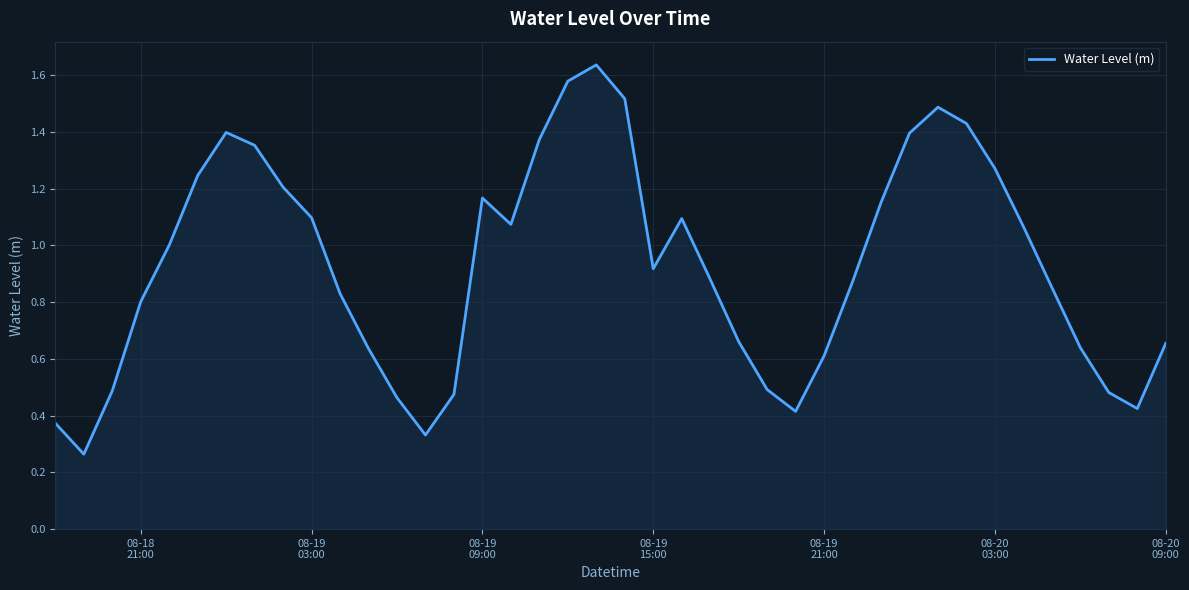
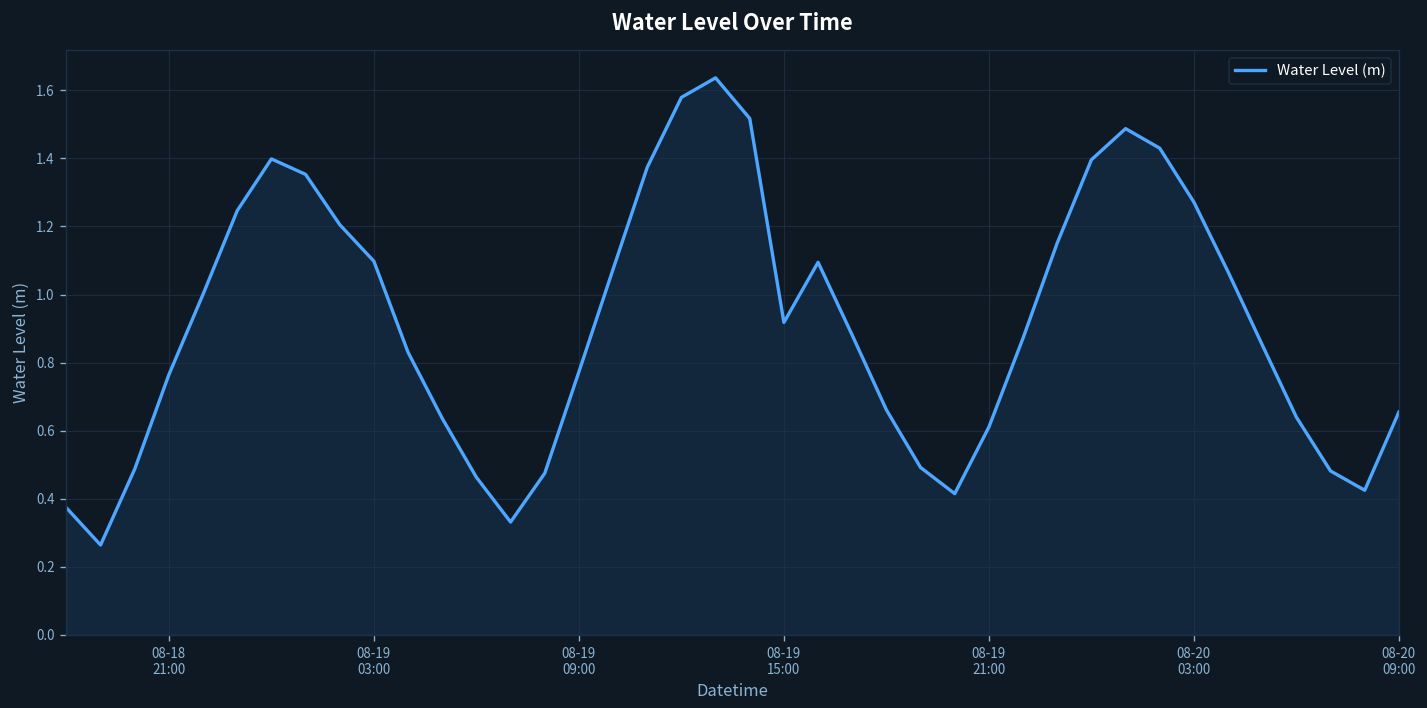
08-18 21:00: 0.80 -> 0.76
08-19 09:00: 1.17 -> 0.77
